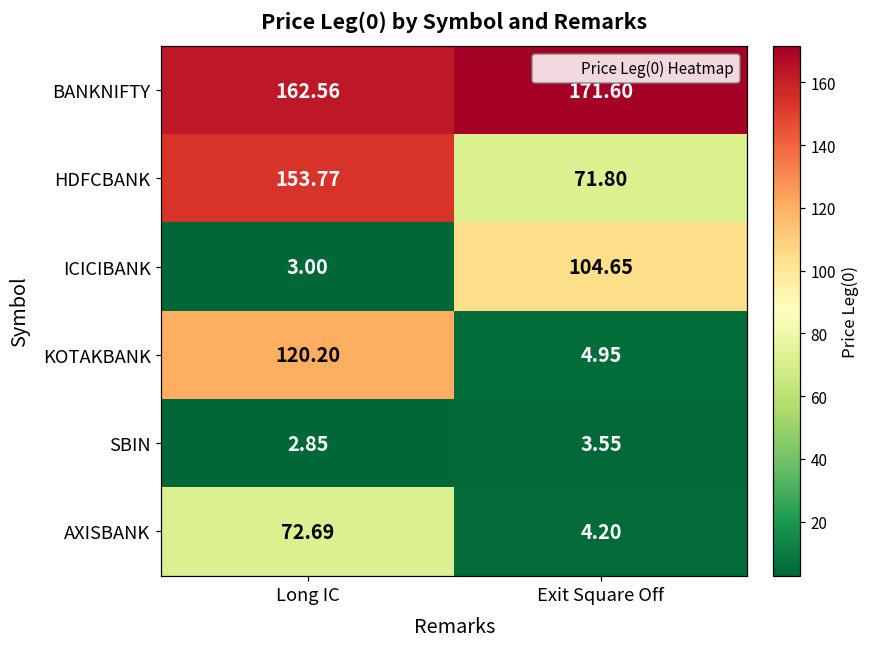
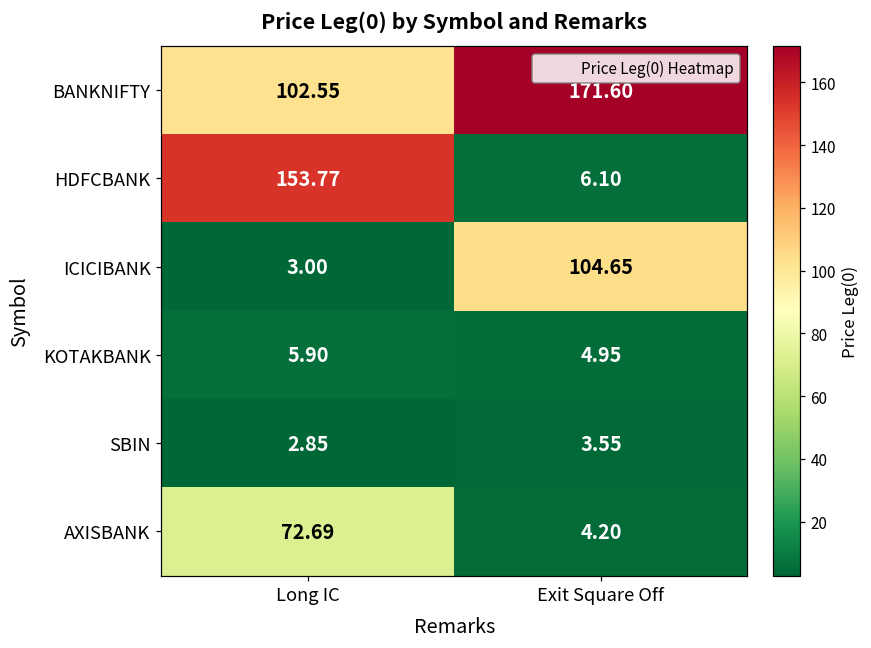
BANKNIFTY, Long IC: 162.56 -> 102.55
HDFCBANK, Exit Square Off: 71.80 -> 6.10
KOTAKBANK, Long IC: 120.20 -> 5.90
